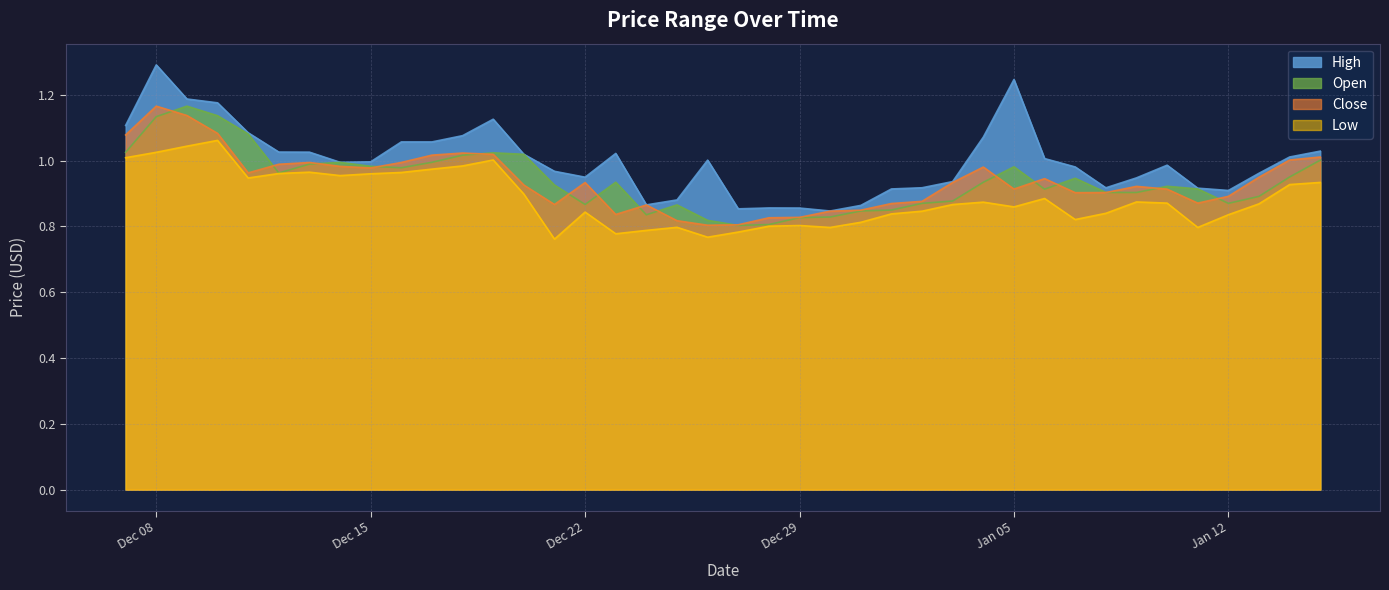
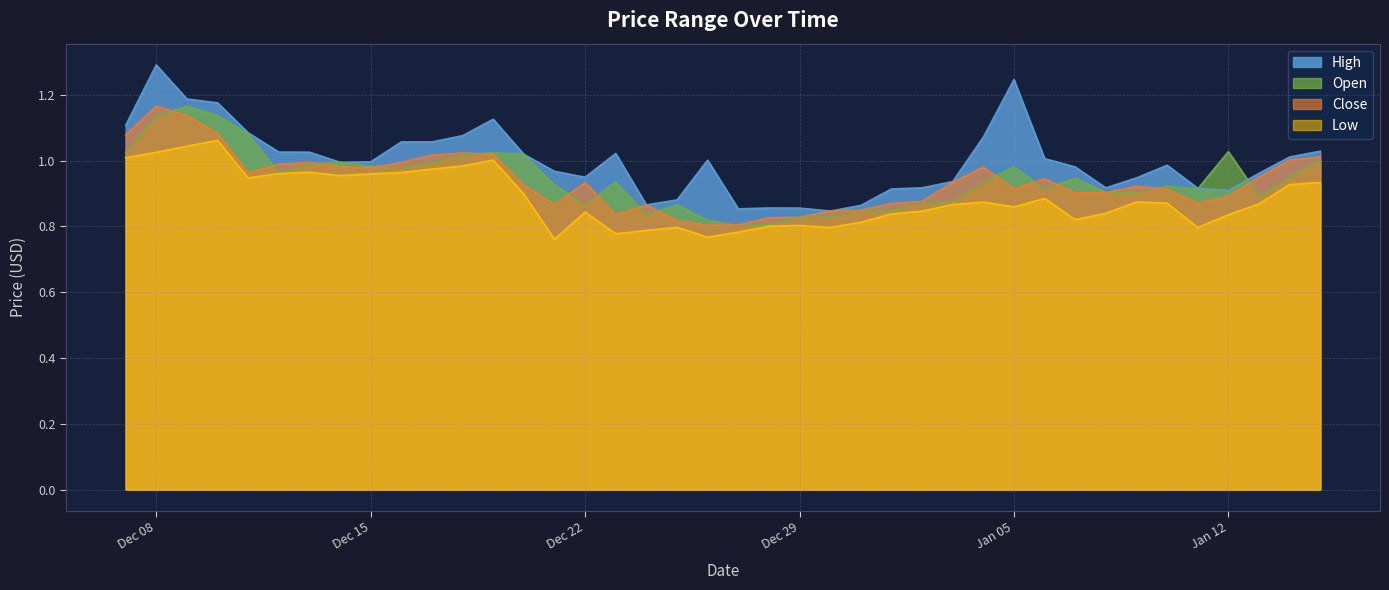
Open, Jan 12: 0.87 -> 1.03
